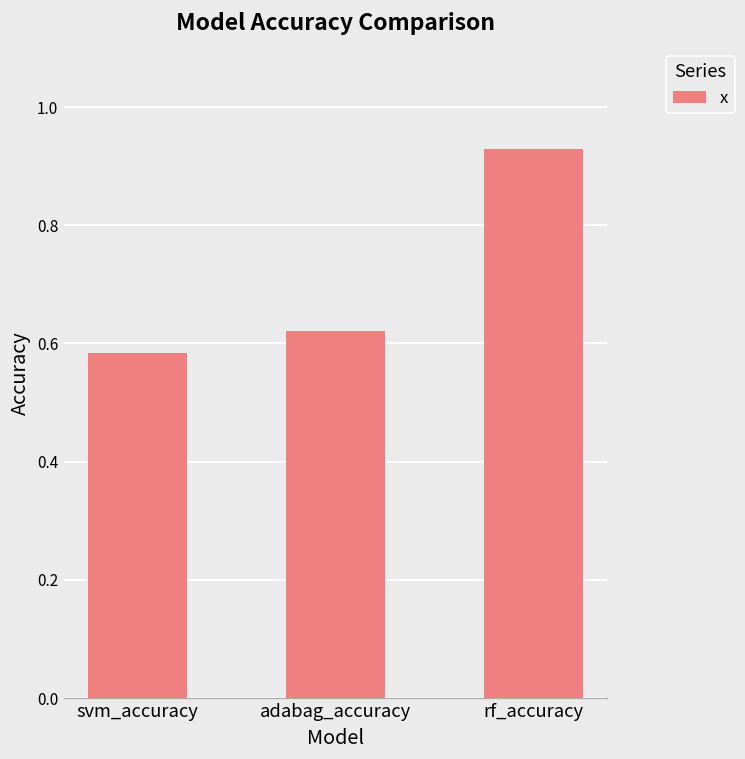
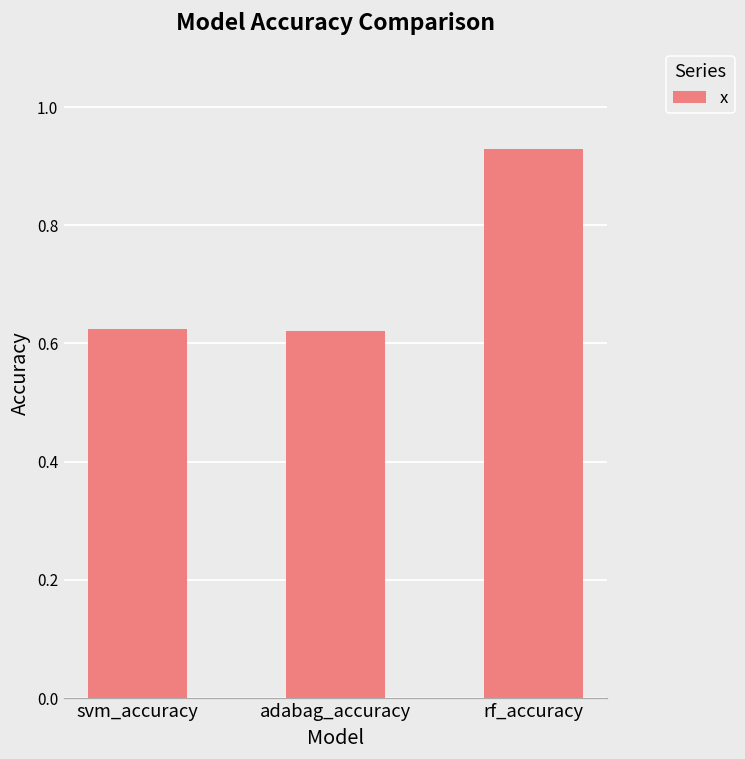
svm_accuracy: 0.58 -> 0.62
